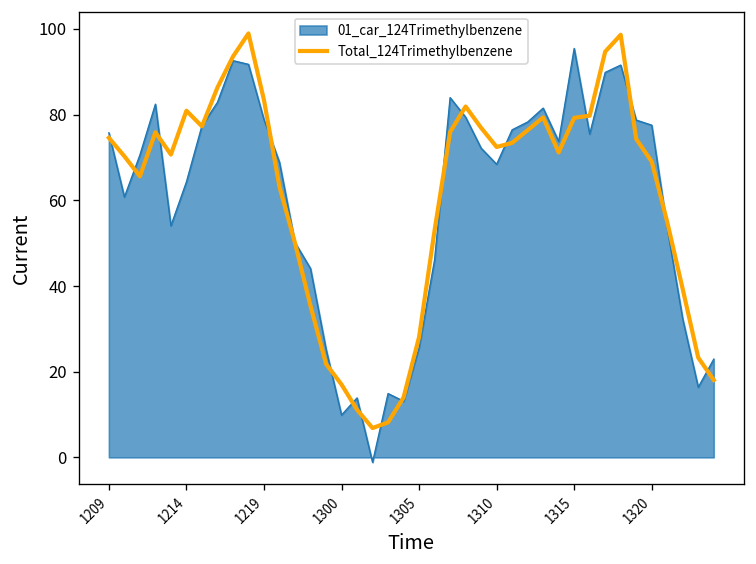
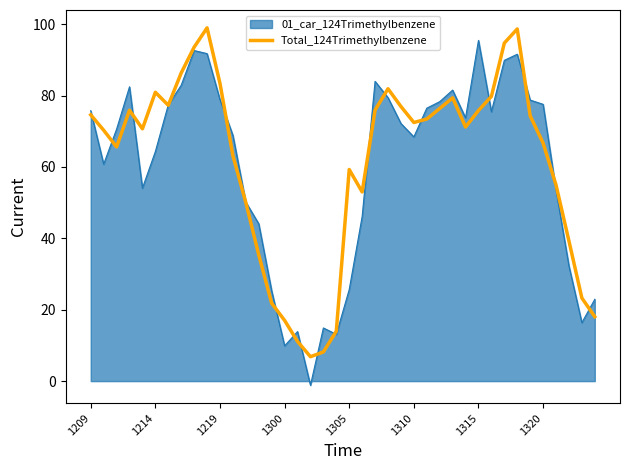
Total_124Trimethylbenzene, 1305: 28 -> 59
Total_124Trimethylbenzene, 1315: 79 -> 76
Total_124Trimethylbenzene, 1320: 69 -> 67
